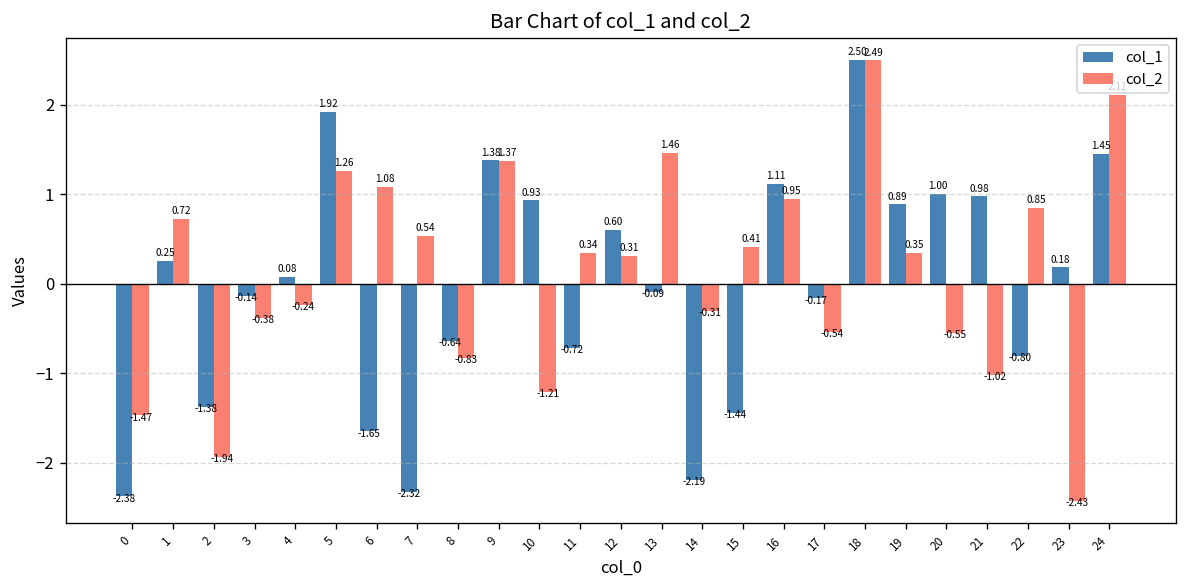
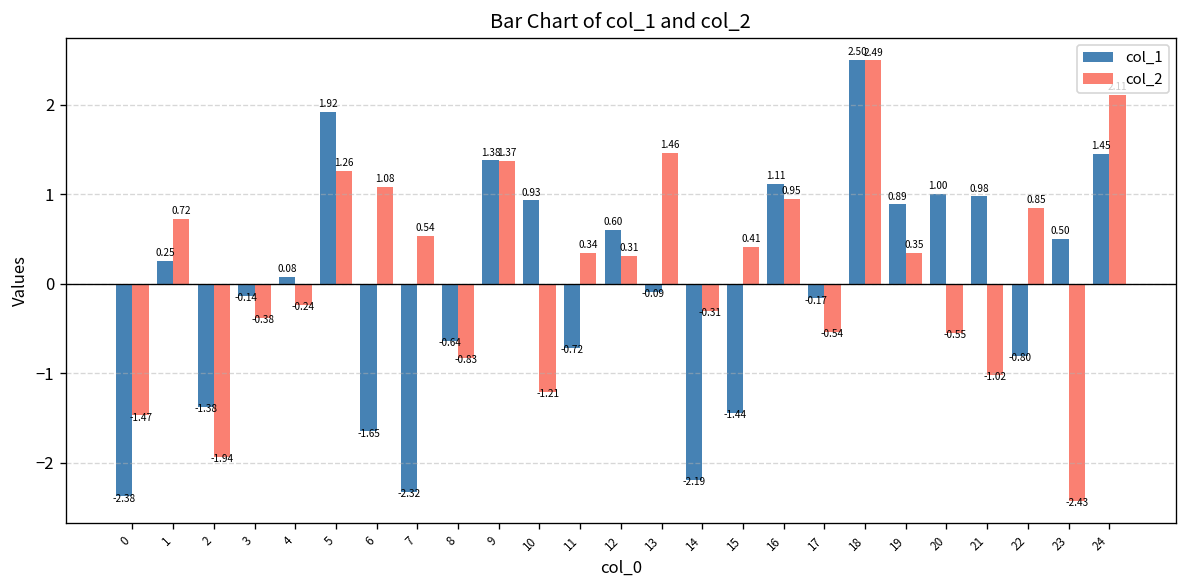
col_1, 23: 0.18 -> 0.50
